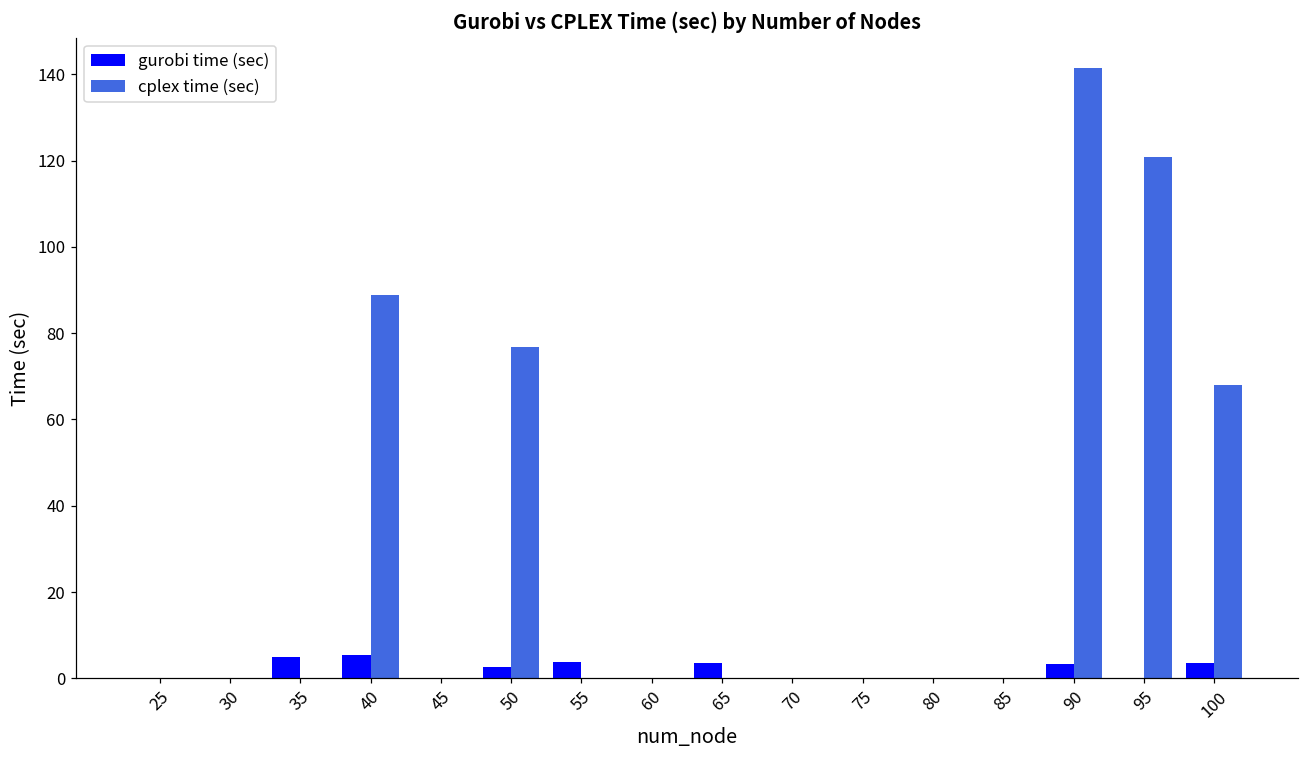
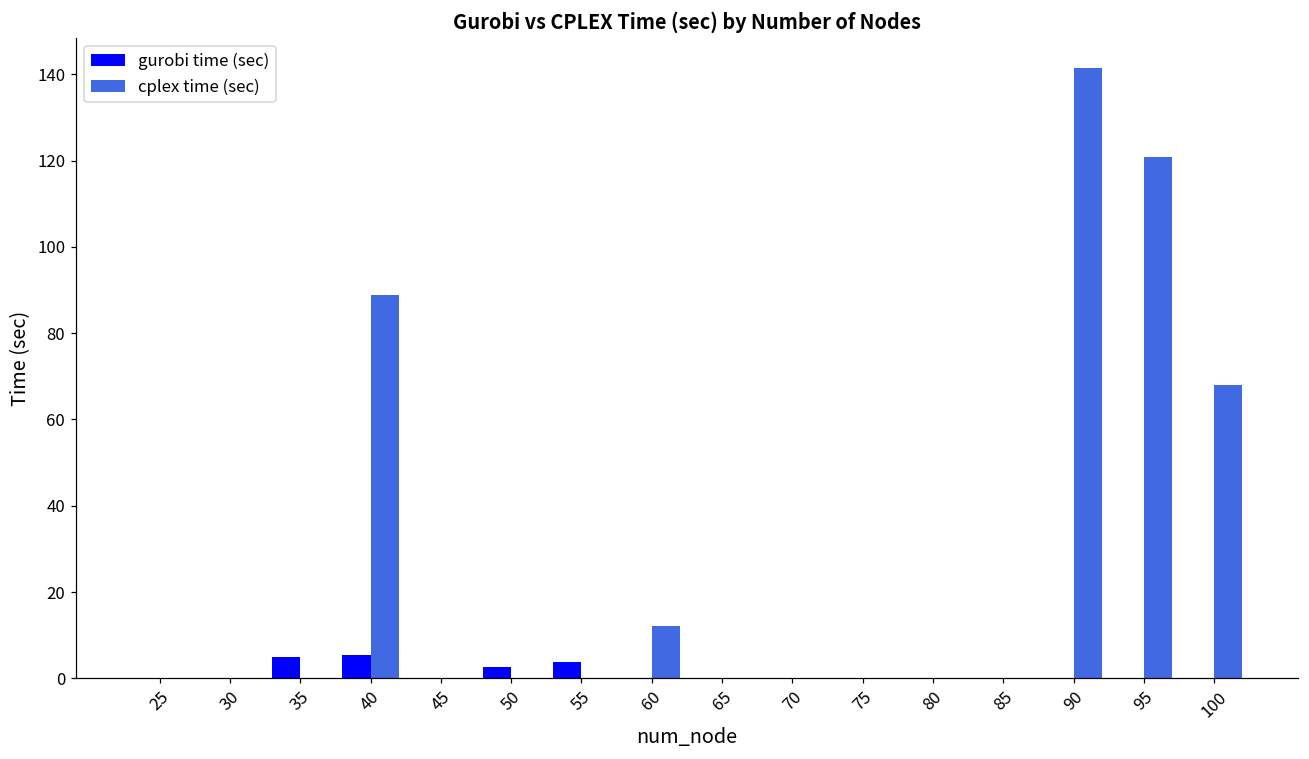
cplex time (sec), 50: 77 -> 0
cplex time (sec), 60: 0 -> 12
gurobi time (sec), 65: 4 -> 0
gurobi time (sec), 90: 3 -> 0
gurobi time (sec), 100: 3 -> 0
